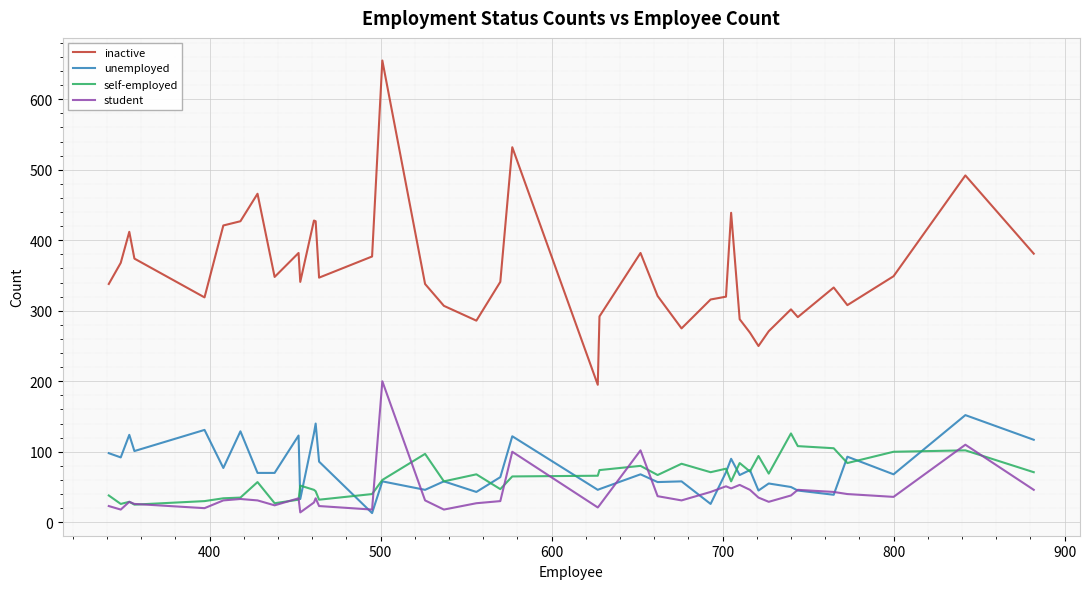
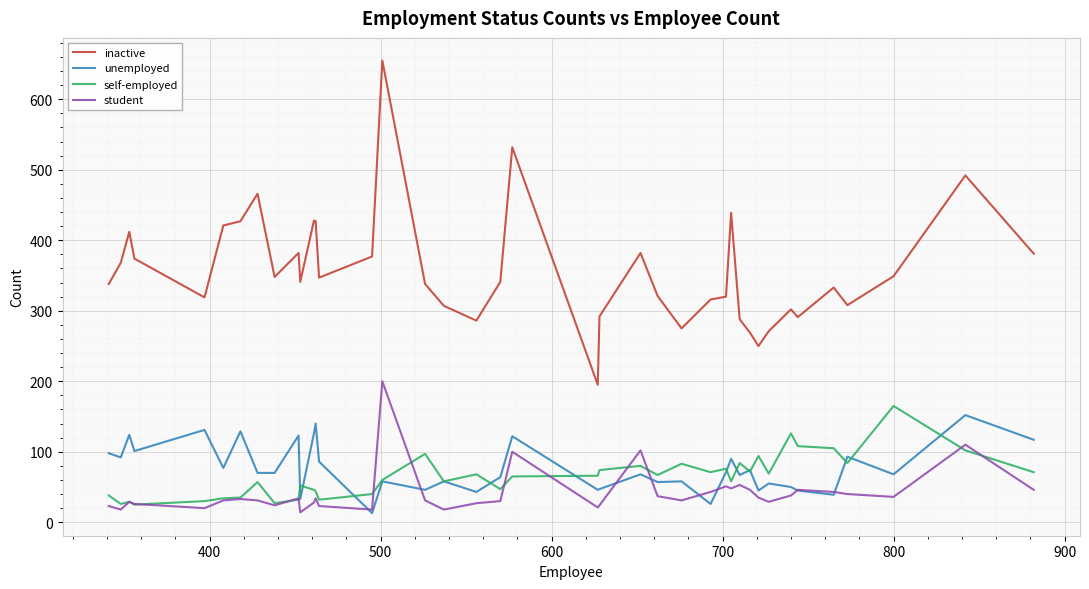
self-employed, 800: 100 -> 170
